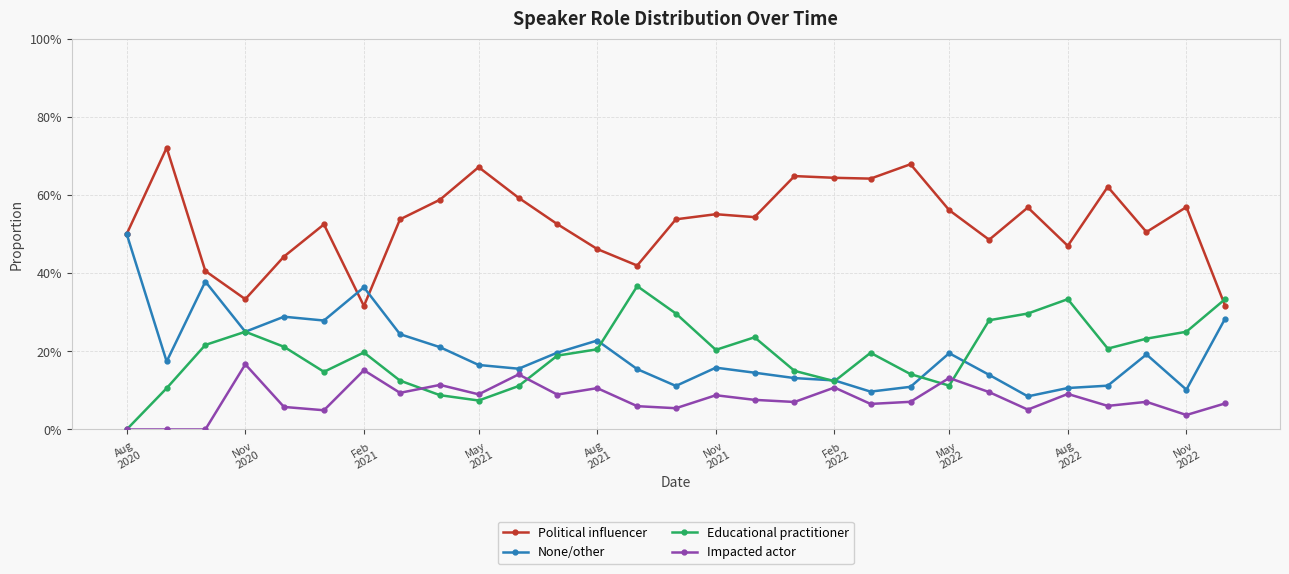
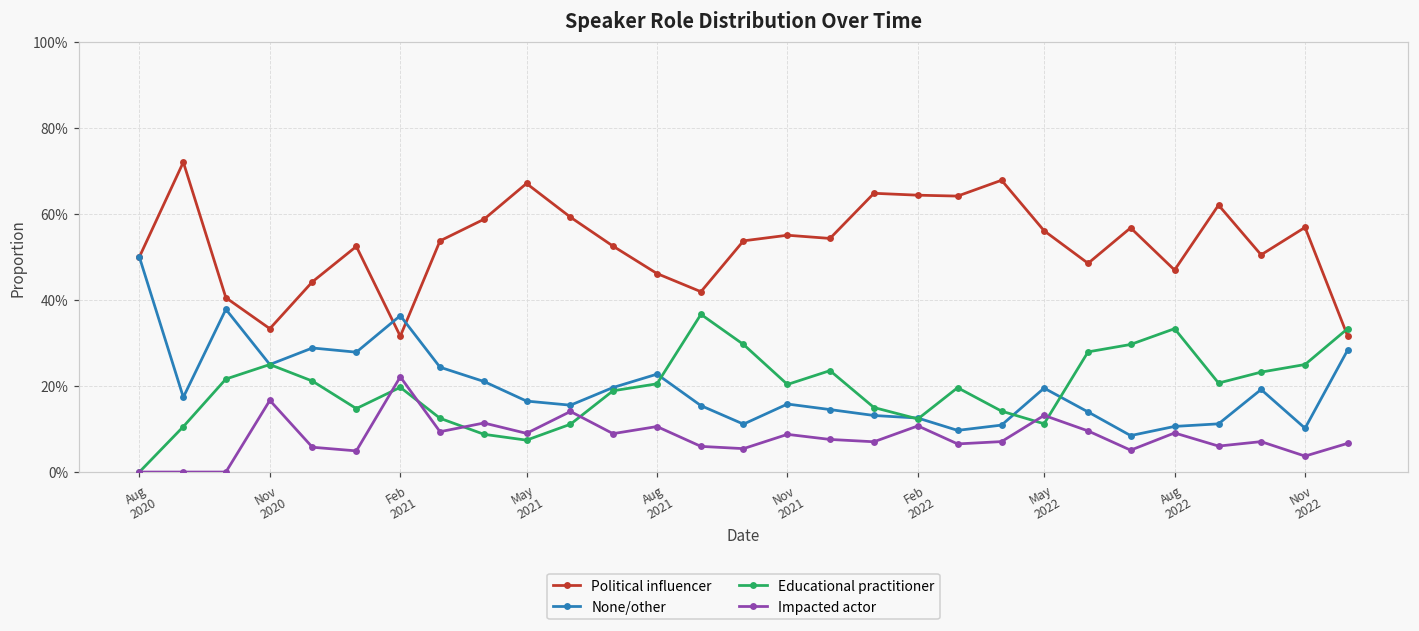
Impacted actor, Feb 2021: 15% -> 22%
